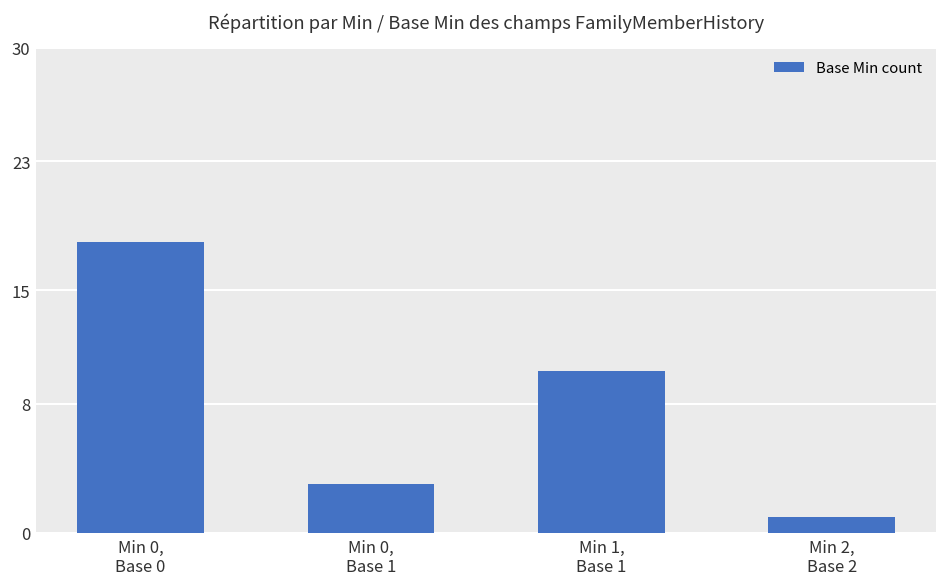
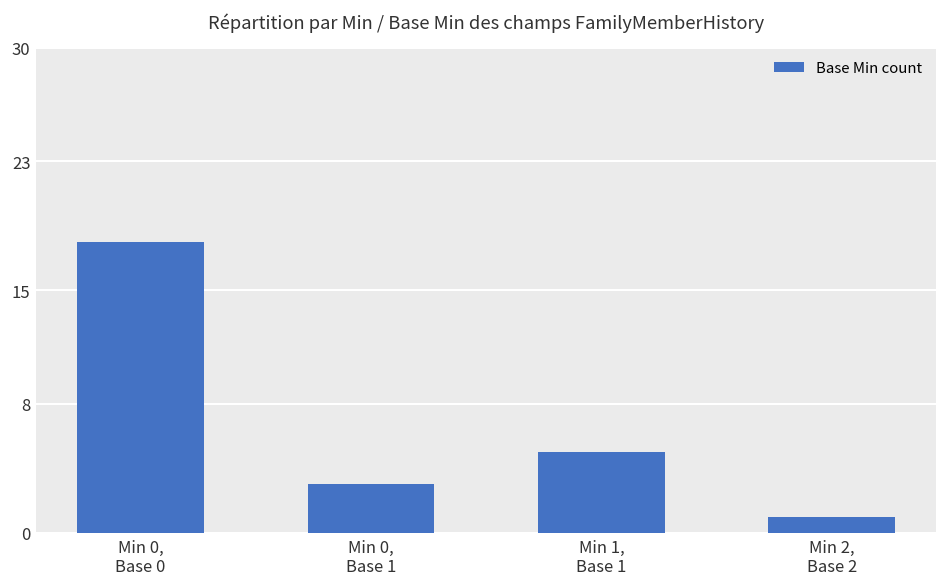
Min 1, Base 1: 10 -> 5
